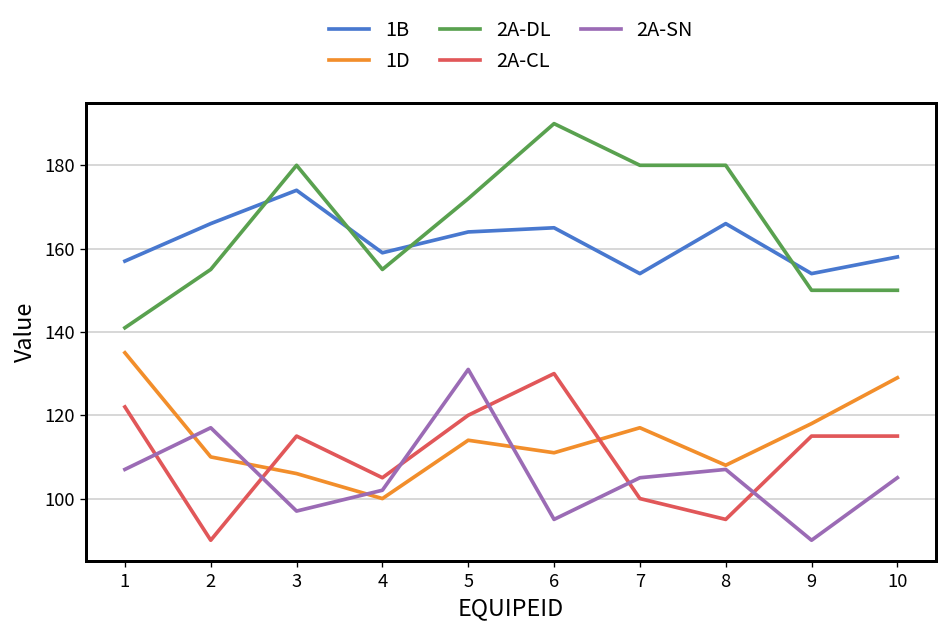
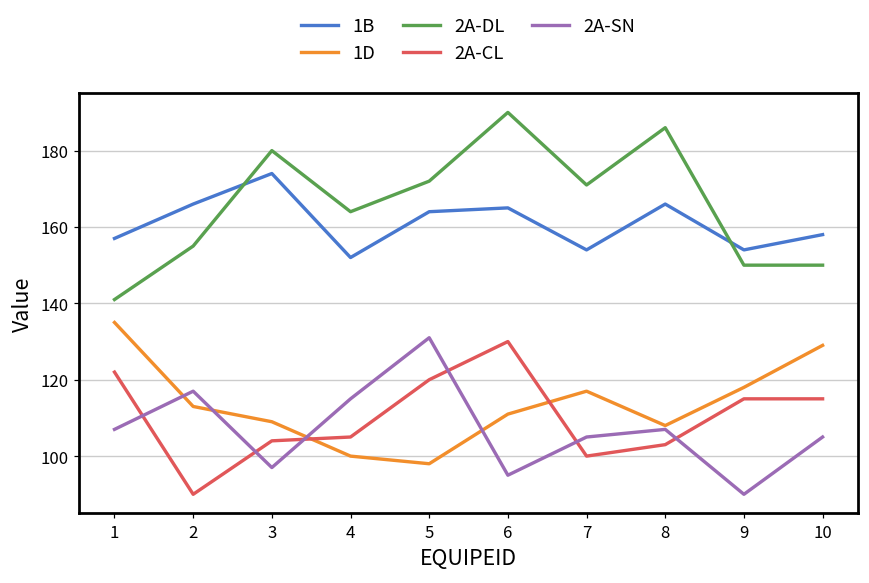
1D, 2: 110 -> 113
1D, 3: 106 -> 109
2A-CL, 3: 115 -> 104
1B, 4: 159 -> 152
2A-DL, 4: 155 -> 164
2A-SN, 4: 102 -> 115
1D, 5: 114 -> 98
2A-DL, 7: 180 -> 171
2A-DL, 8: 180 -> 186
2A-CL, 8: 95 -> 103
